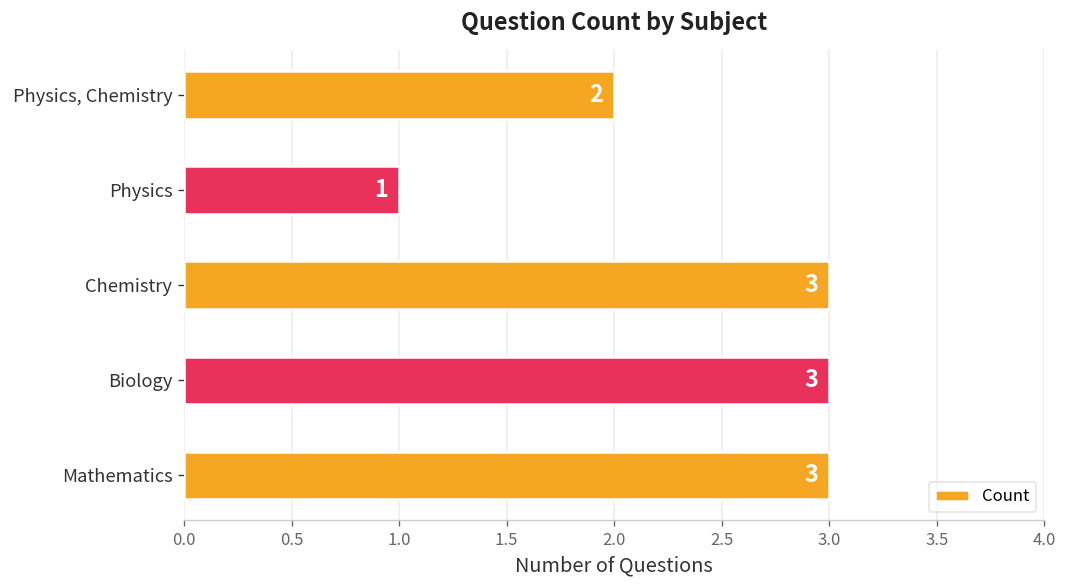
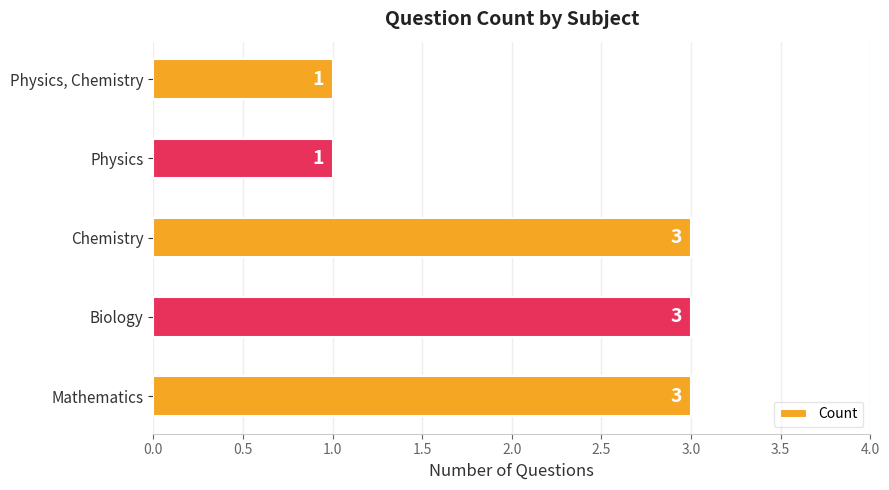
Physics, Chemistry: 2 -> 1
